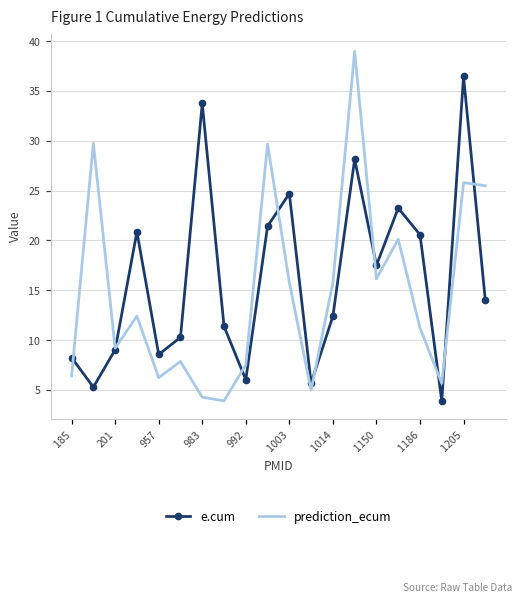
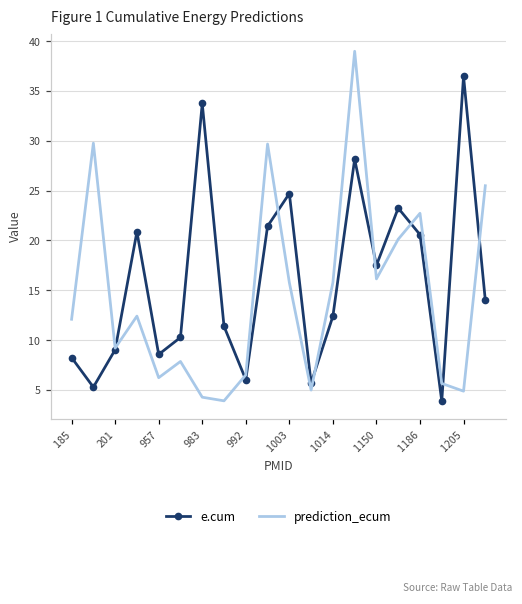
prediction_ecum, 185: 6 -> 12
prediction_ecum, 992: 8 -> 7
prediction_ecum, 1186: 11 -> 23
prediction_ecum, 1205: 26 -> 5
